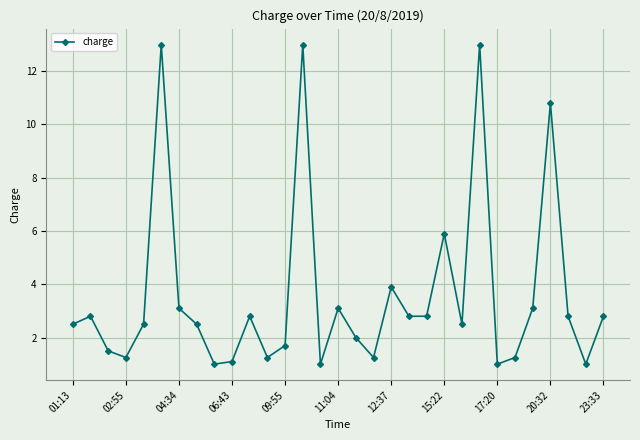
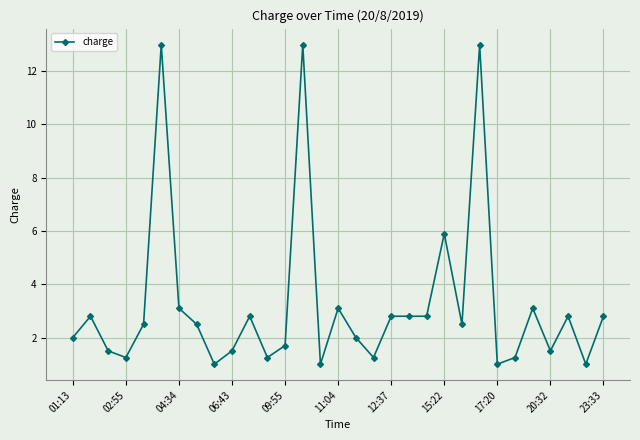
01:13: 2.5 -> 2.0
06:43: 1.1 -> 1.5
12:37: 3.9 -> 2.8
20:32: 10.8 -> 1.5
